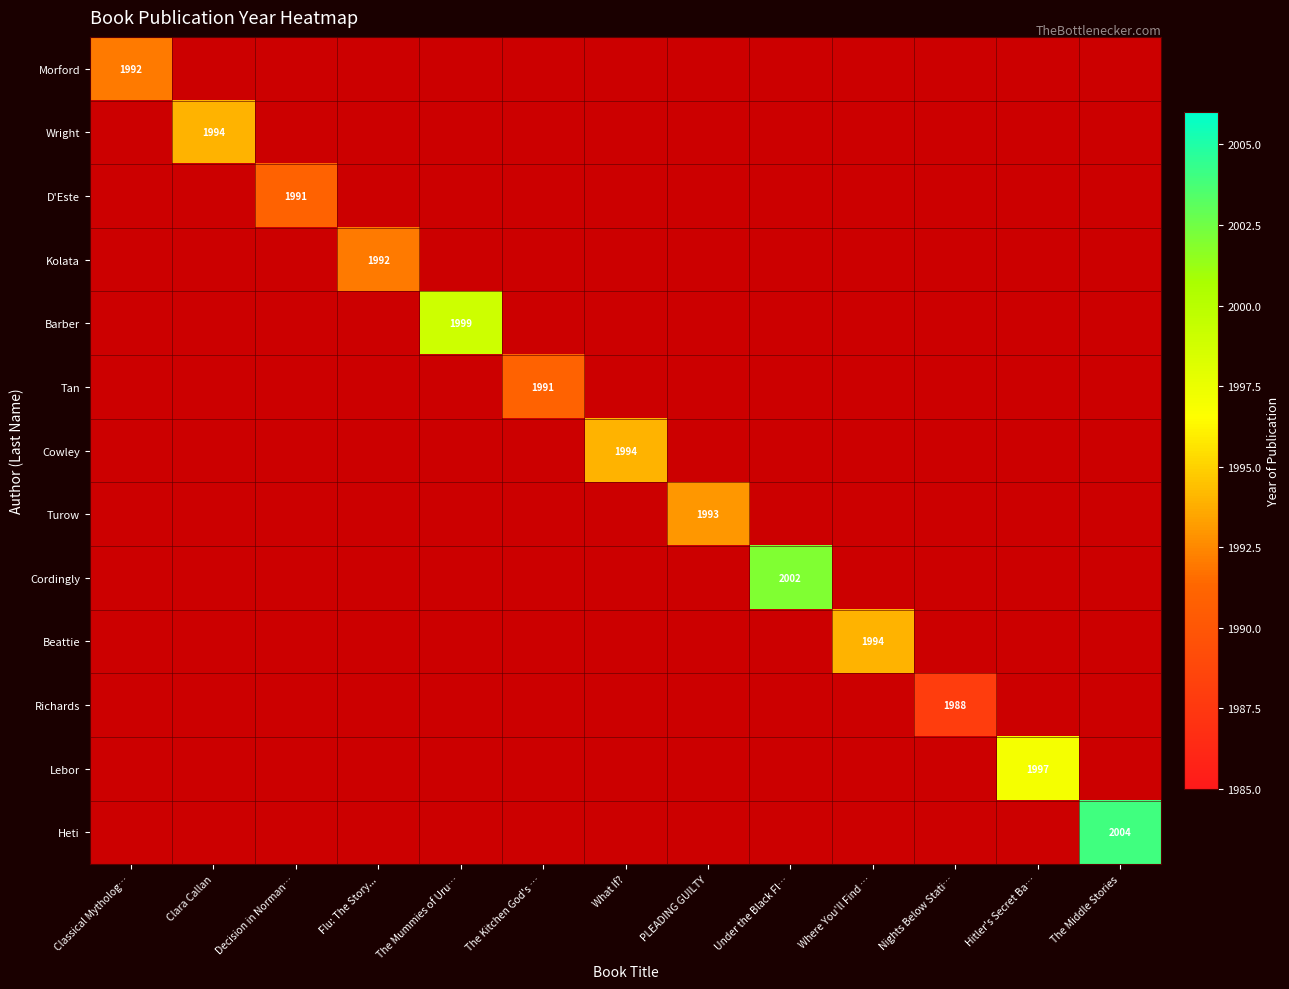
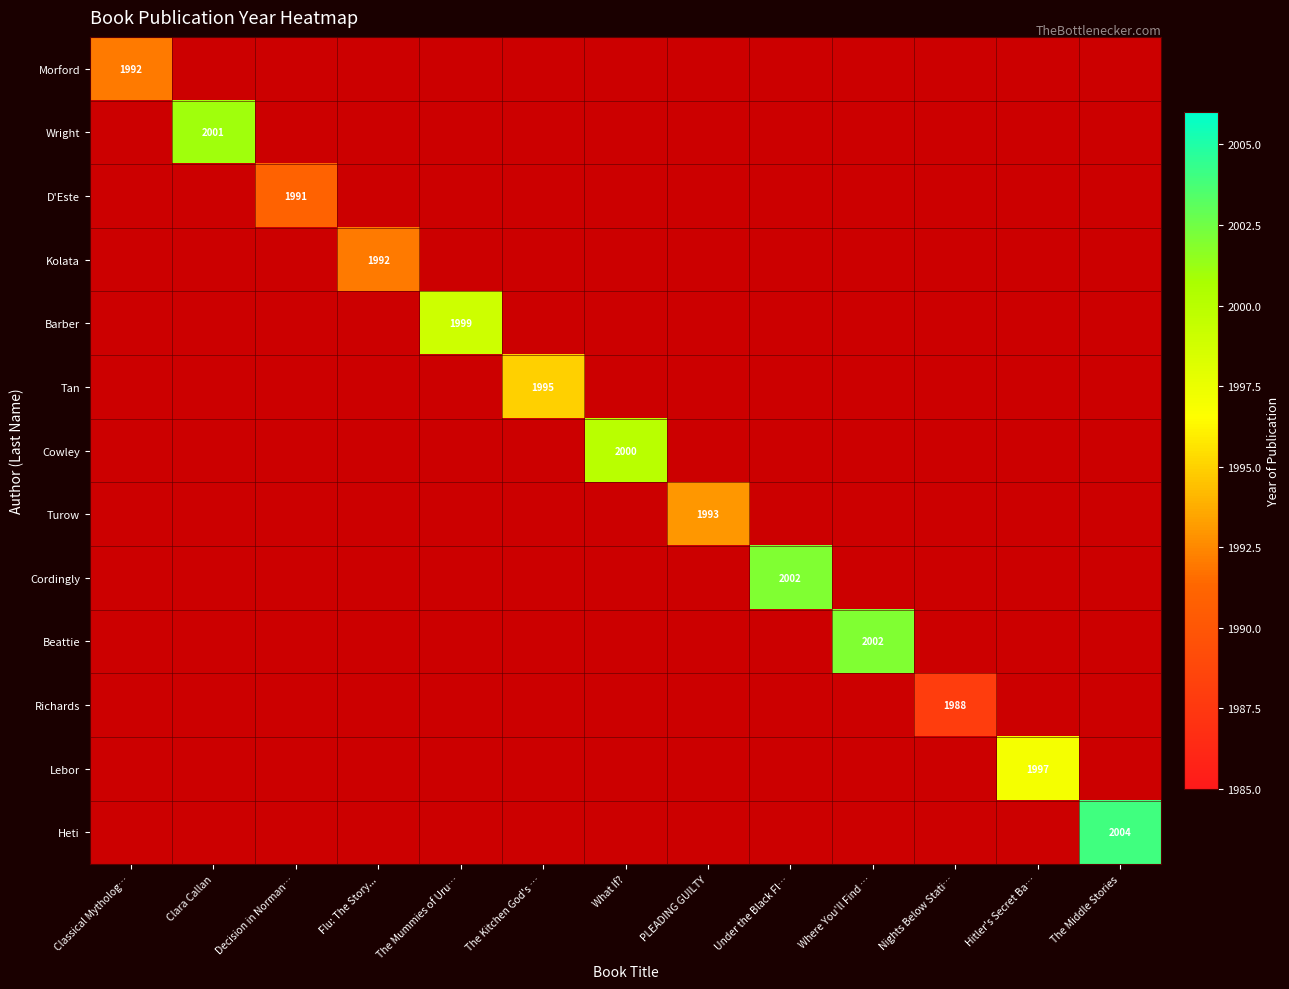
Wright, Clara Callan: 1994 -> 2001
Tan, The Kitchen God's …: 1991 -> 1995
Cowley, What If?: 1994 -> 2000
Beattie, Where You'll Find …: 1994 -> 2002
